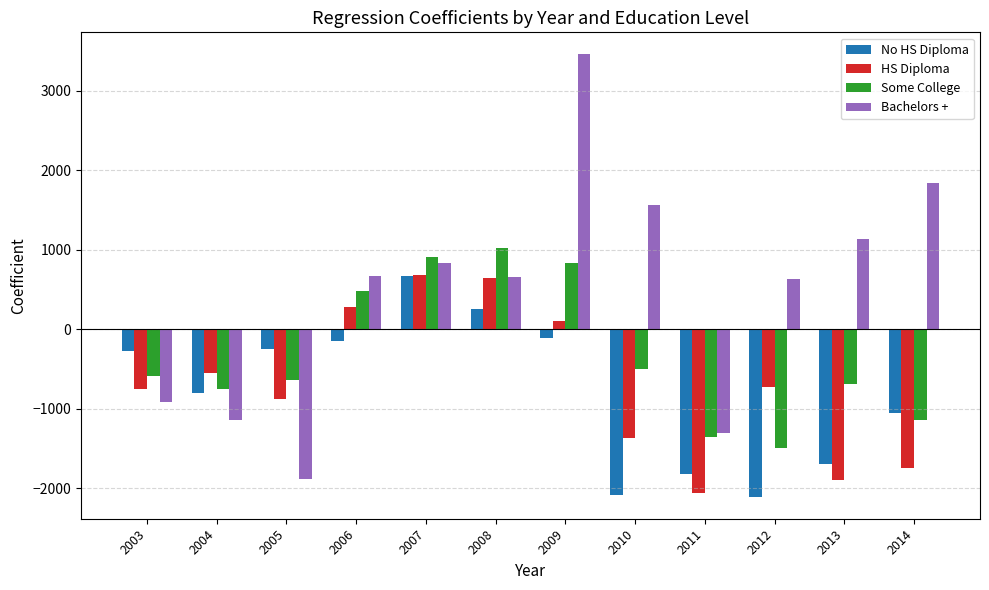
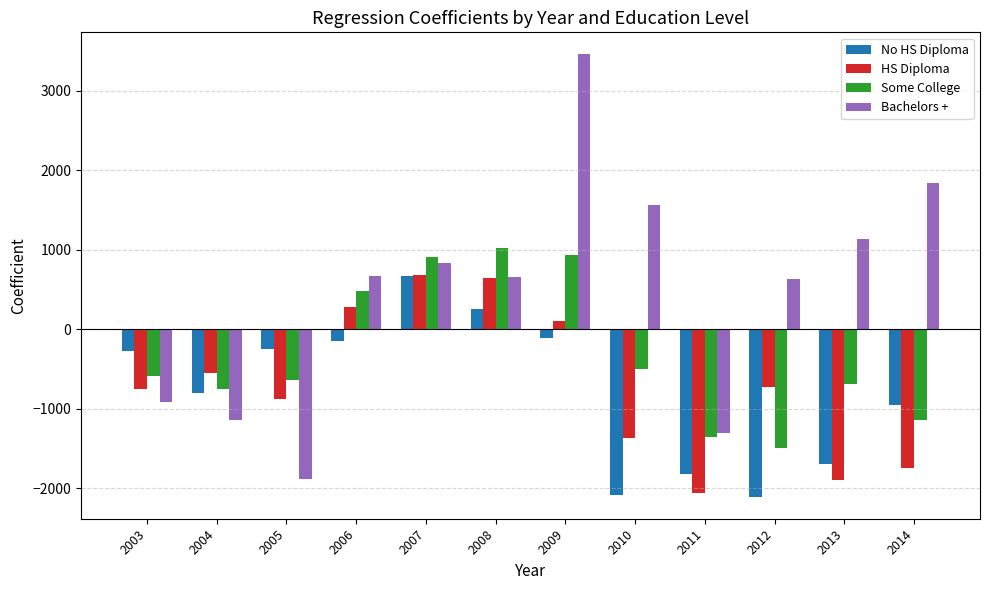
Some College, 2009: 800 -> 900
No HS Diploma, 2014: -1100 -> -900
